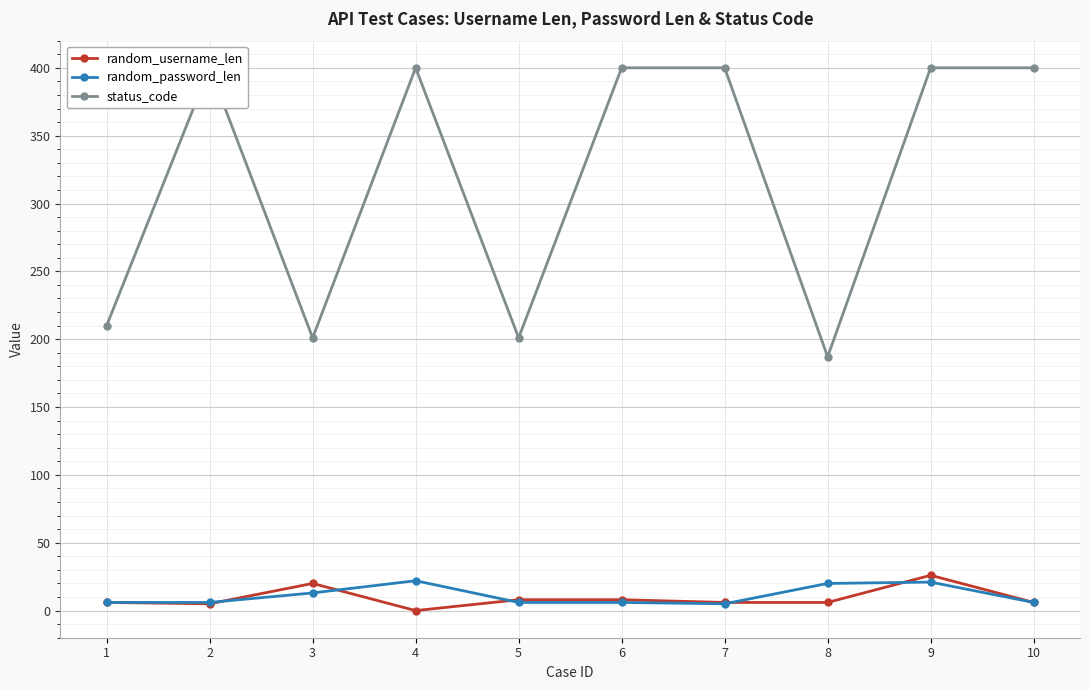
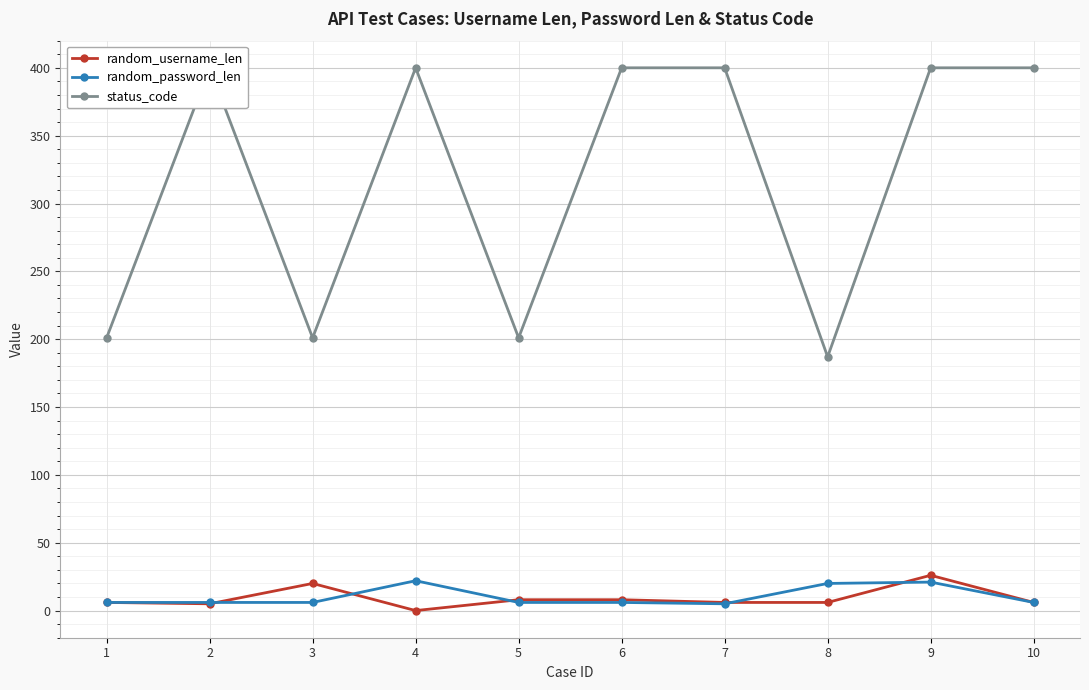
status_code, 1: 210 -> 201
random_password_len, 3: 13 -> 6
